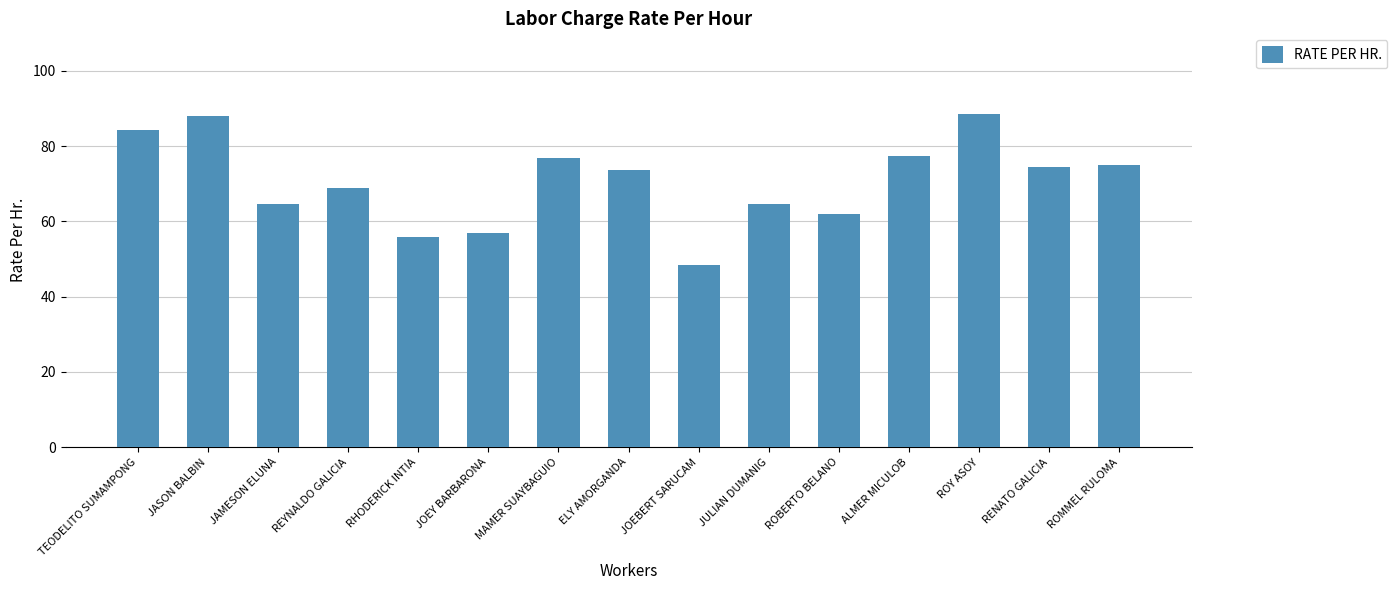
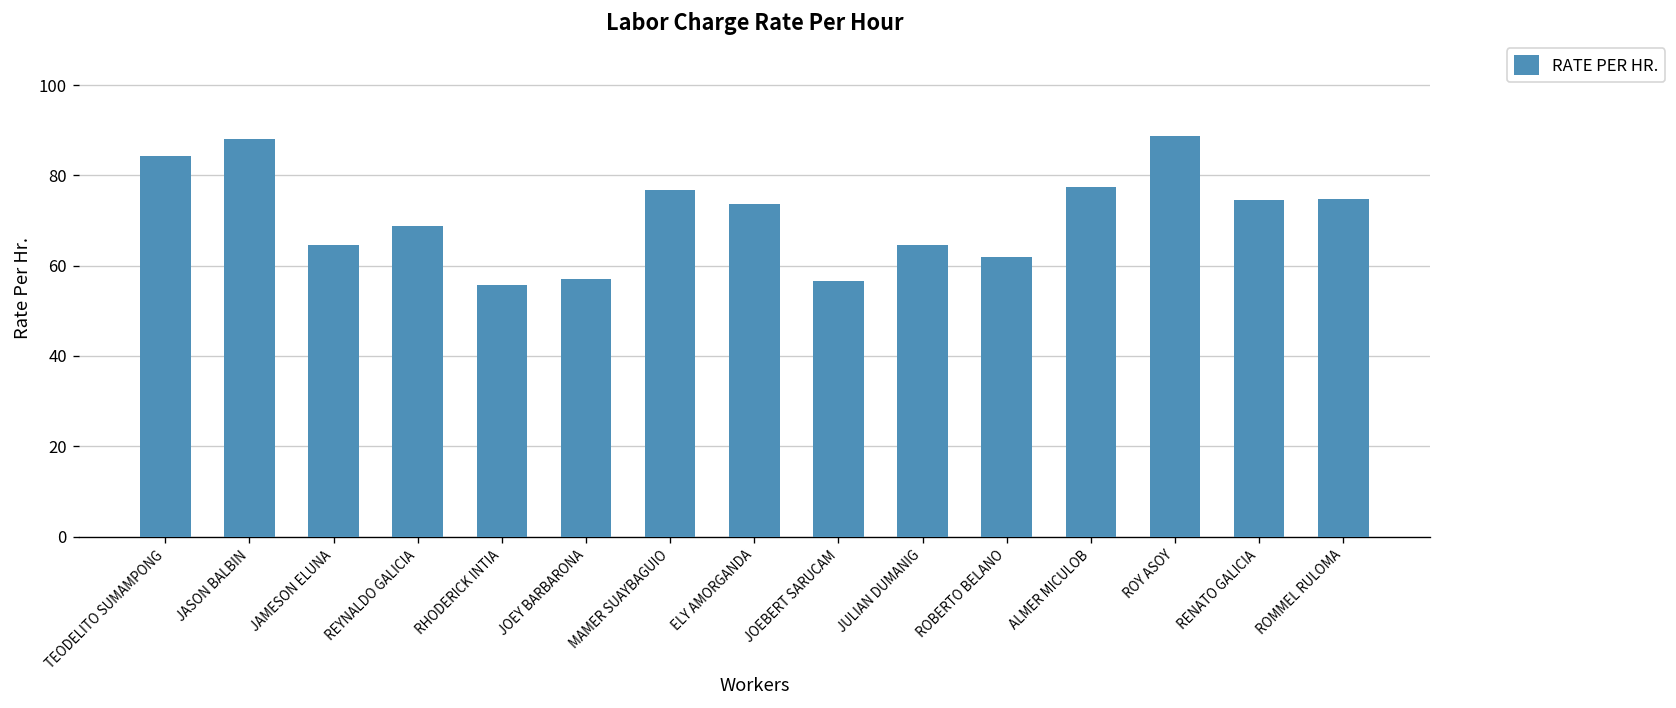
JOEBERT SARUCAM: 48 -> 57
